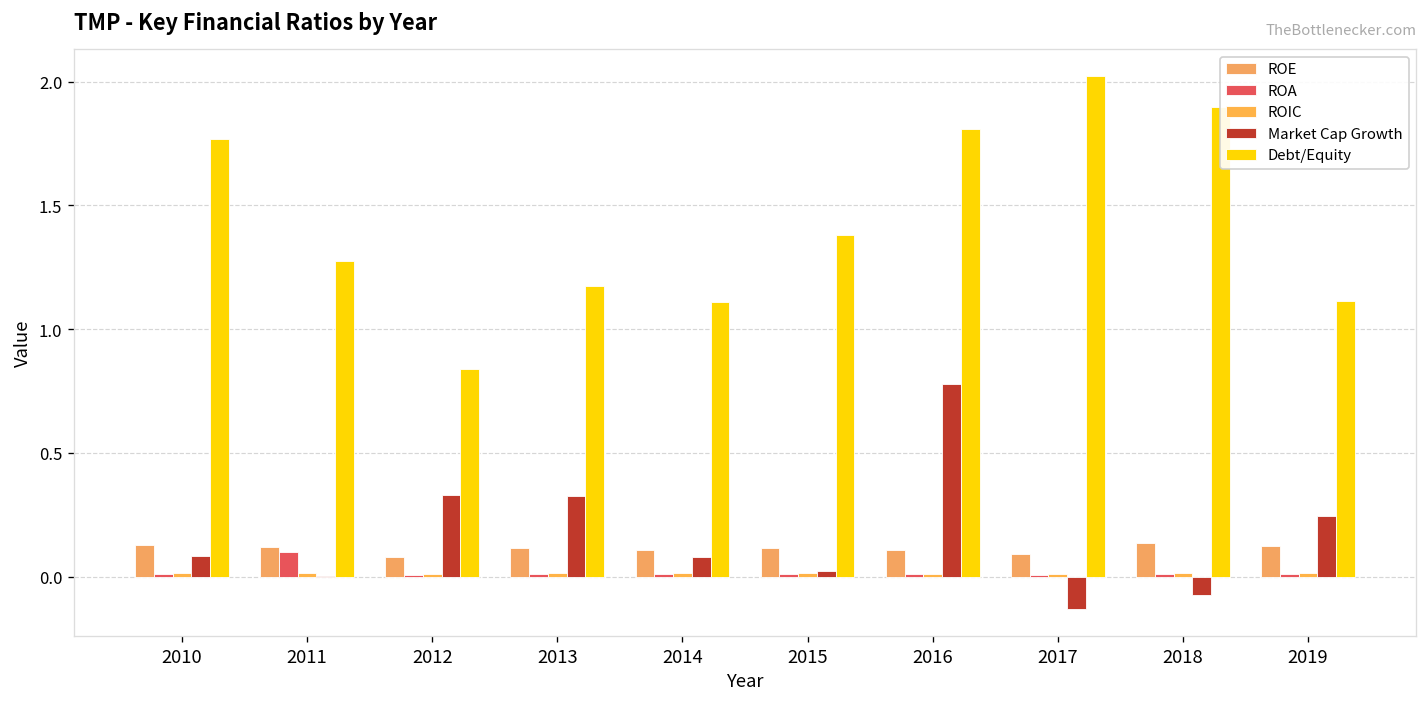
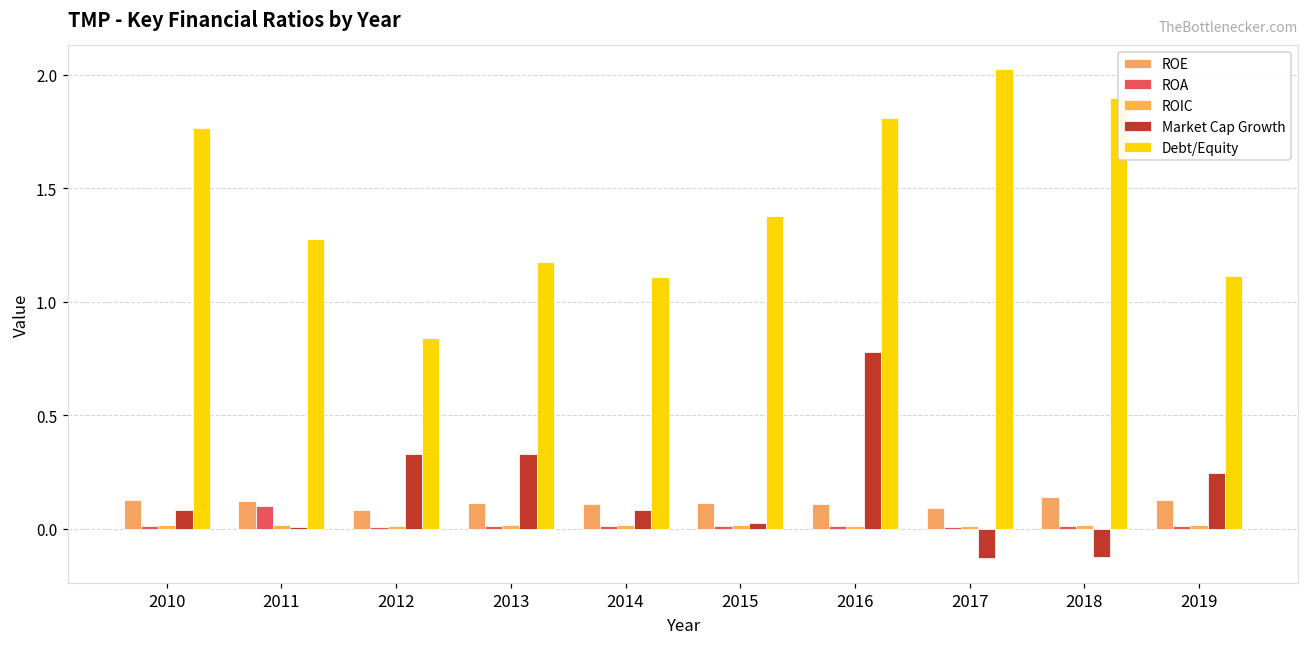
Market Cap Growth, 2018: -0.07 -> -0.12
